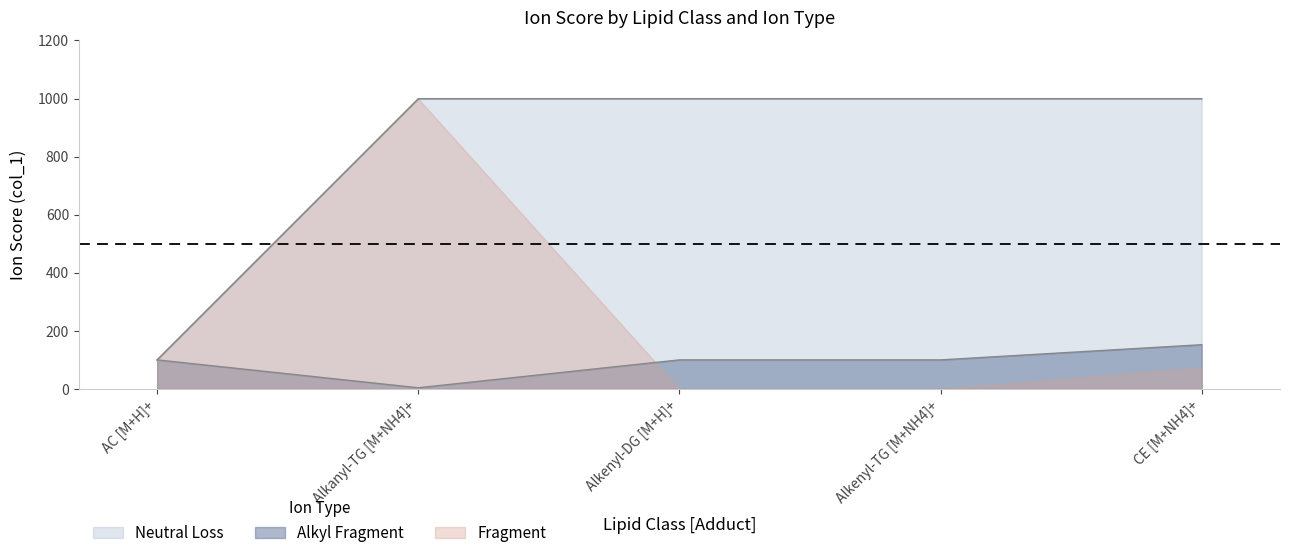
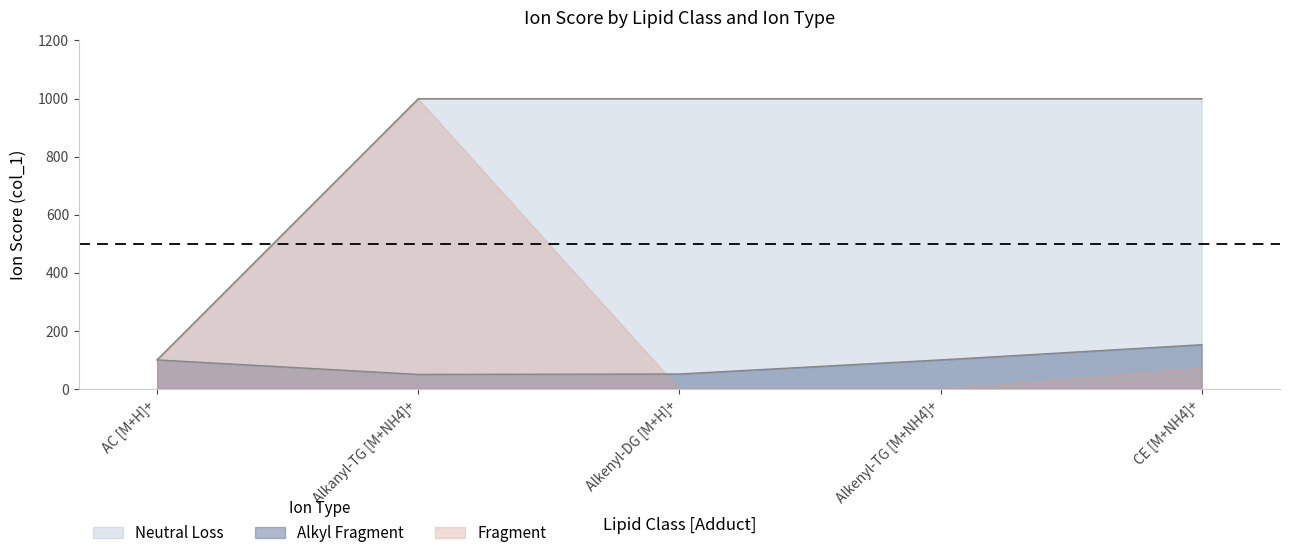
Alkyl Fragment, Alkanyl-TG [M+NH4]+: 0 -> 50
Alkyl Fragment, Alkenyl-DG [M+H]+: 100 -> 50
